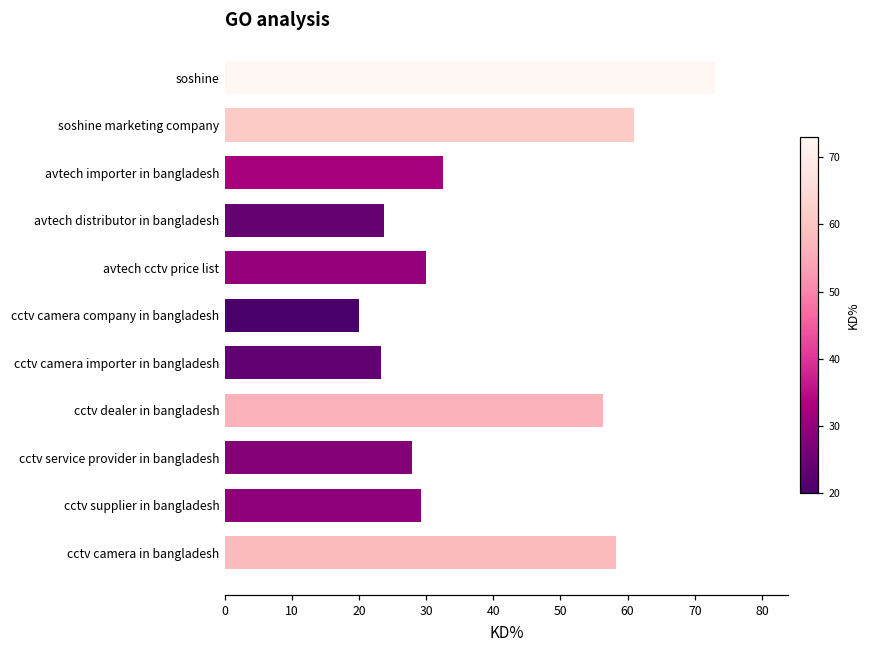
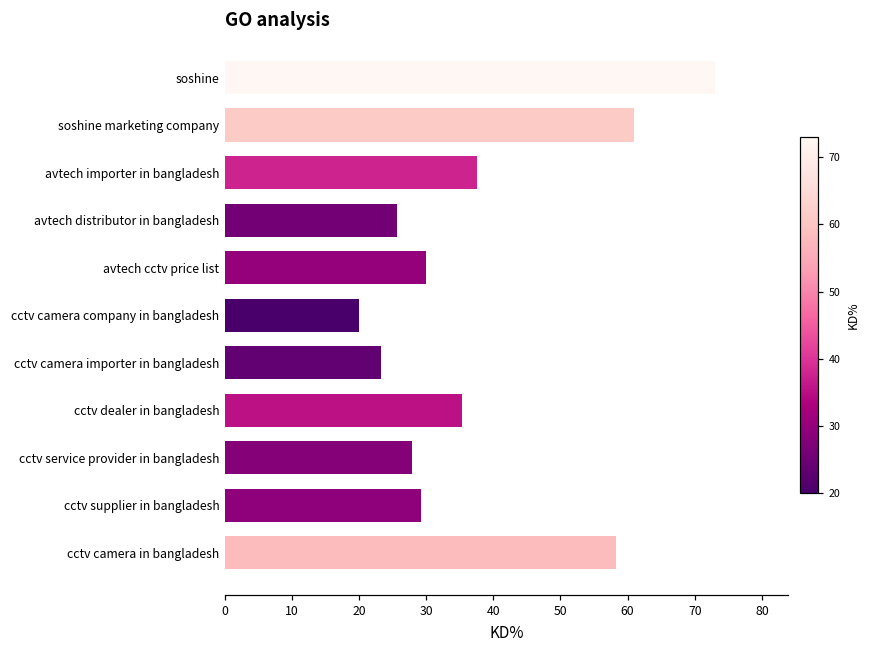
avtech importer in bangladesh: 33 -> 38
avtech distributor in bangladesh: 24 -> 26
cctv dealer in bangladesh: 56 -> 35
